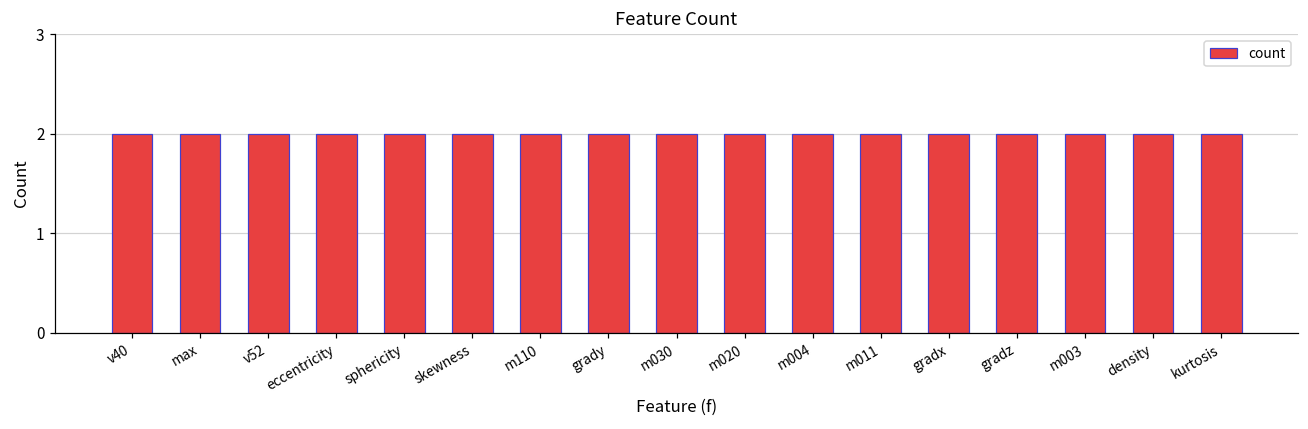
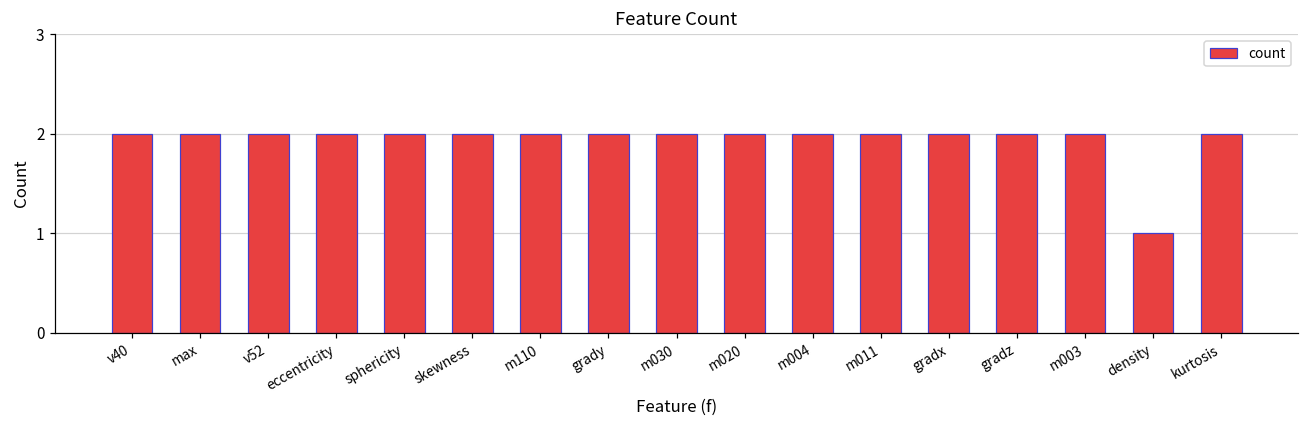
density: 2 -> 1
